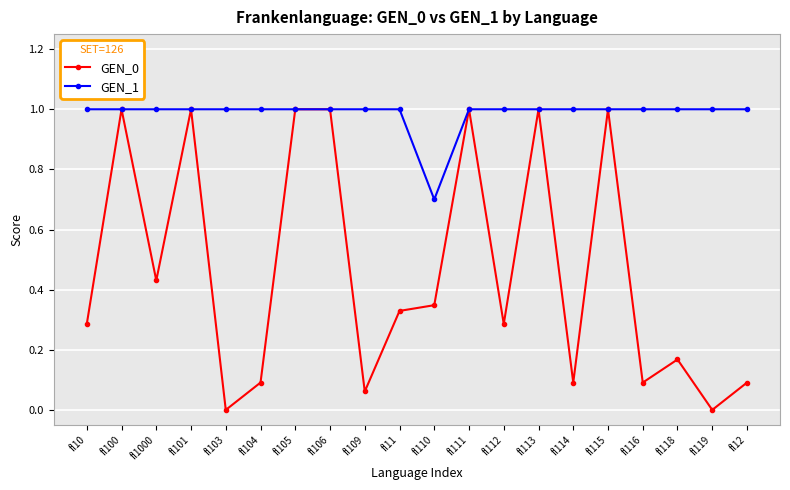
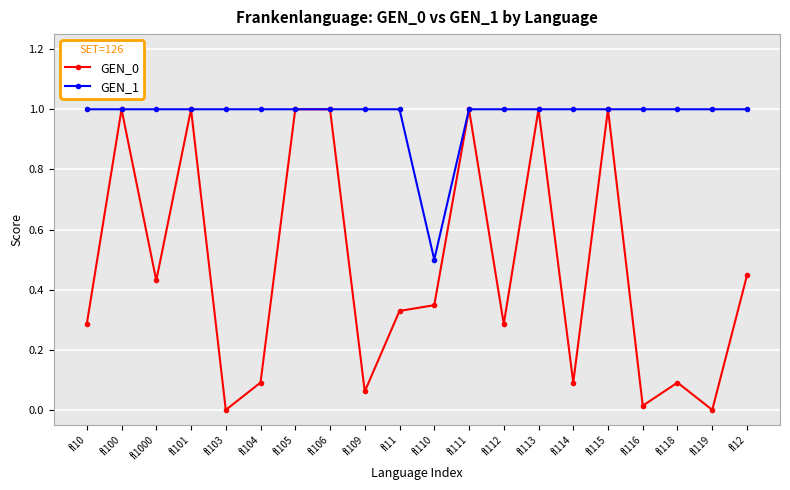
GEN_1, fl110: 0.7 -> 0.5
GEN_0, fl116: 0.09 -> 0.01
GEN_0, fl118: 0.17 -> 0.09
GEN_0, fl12: 0.09 -> 0.45
